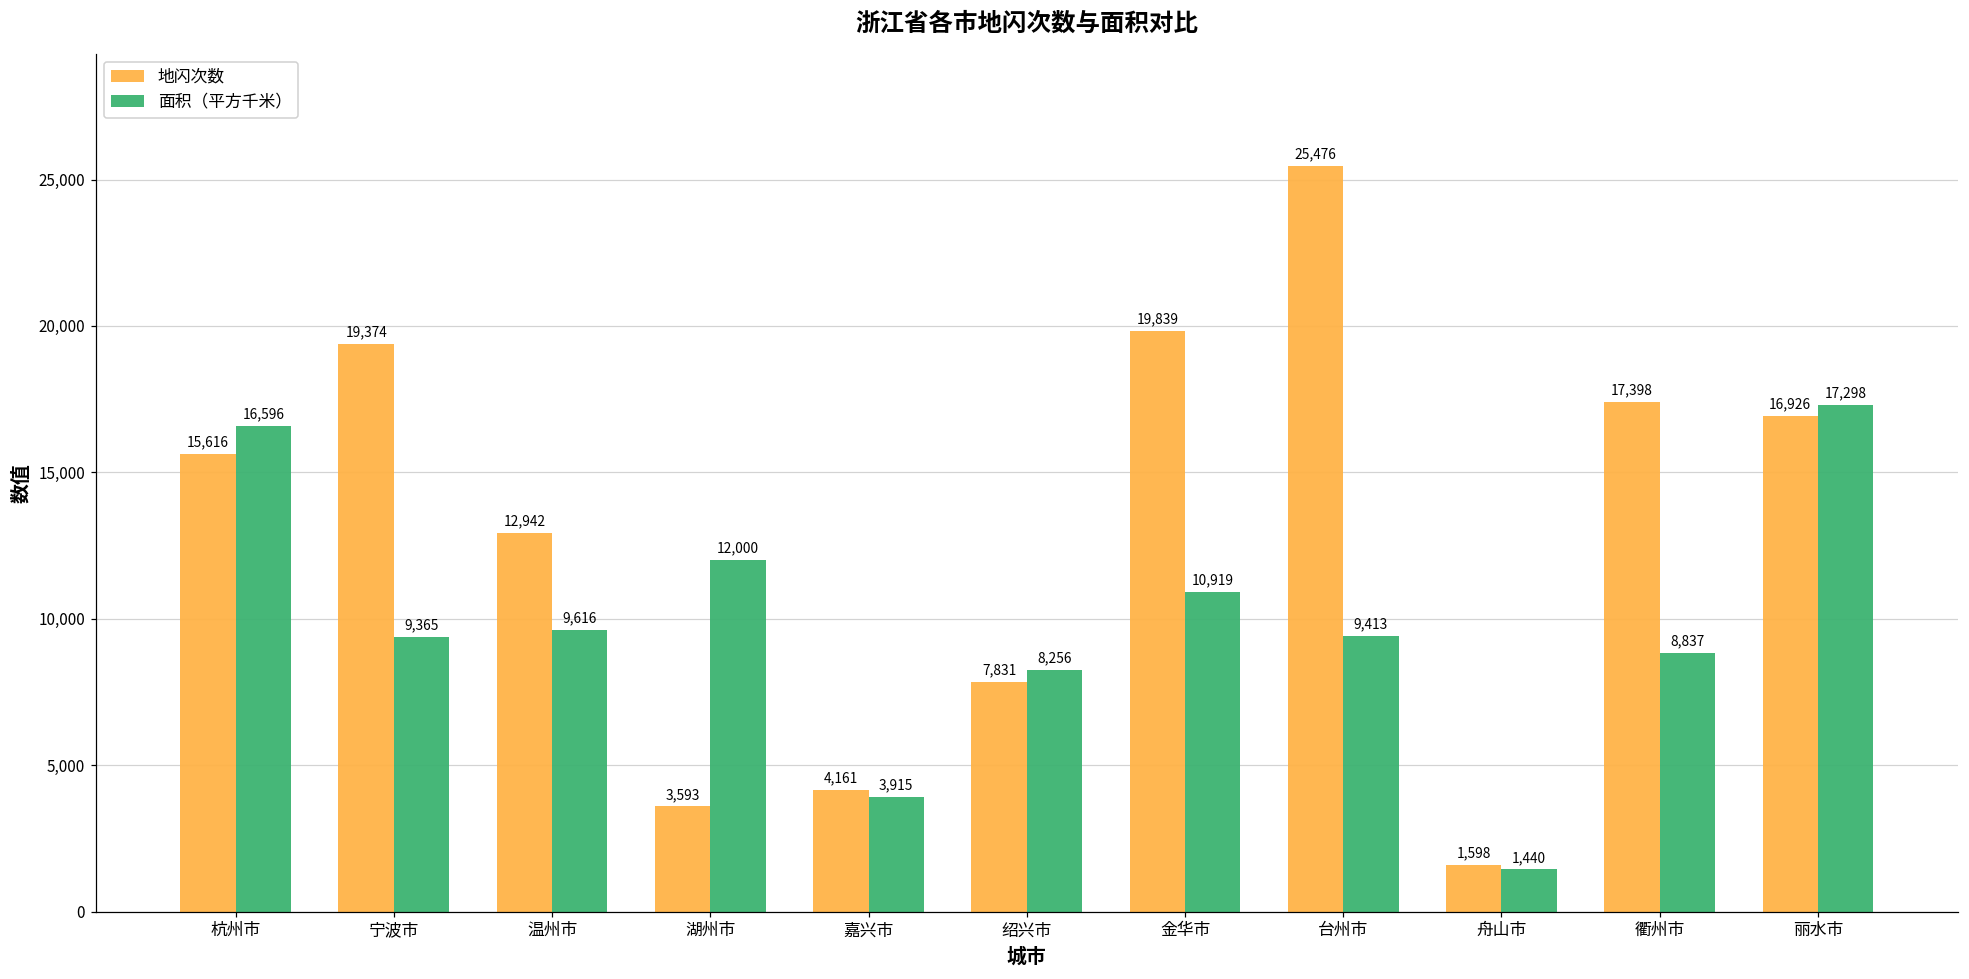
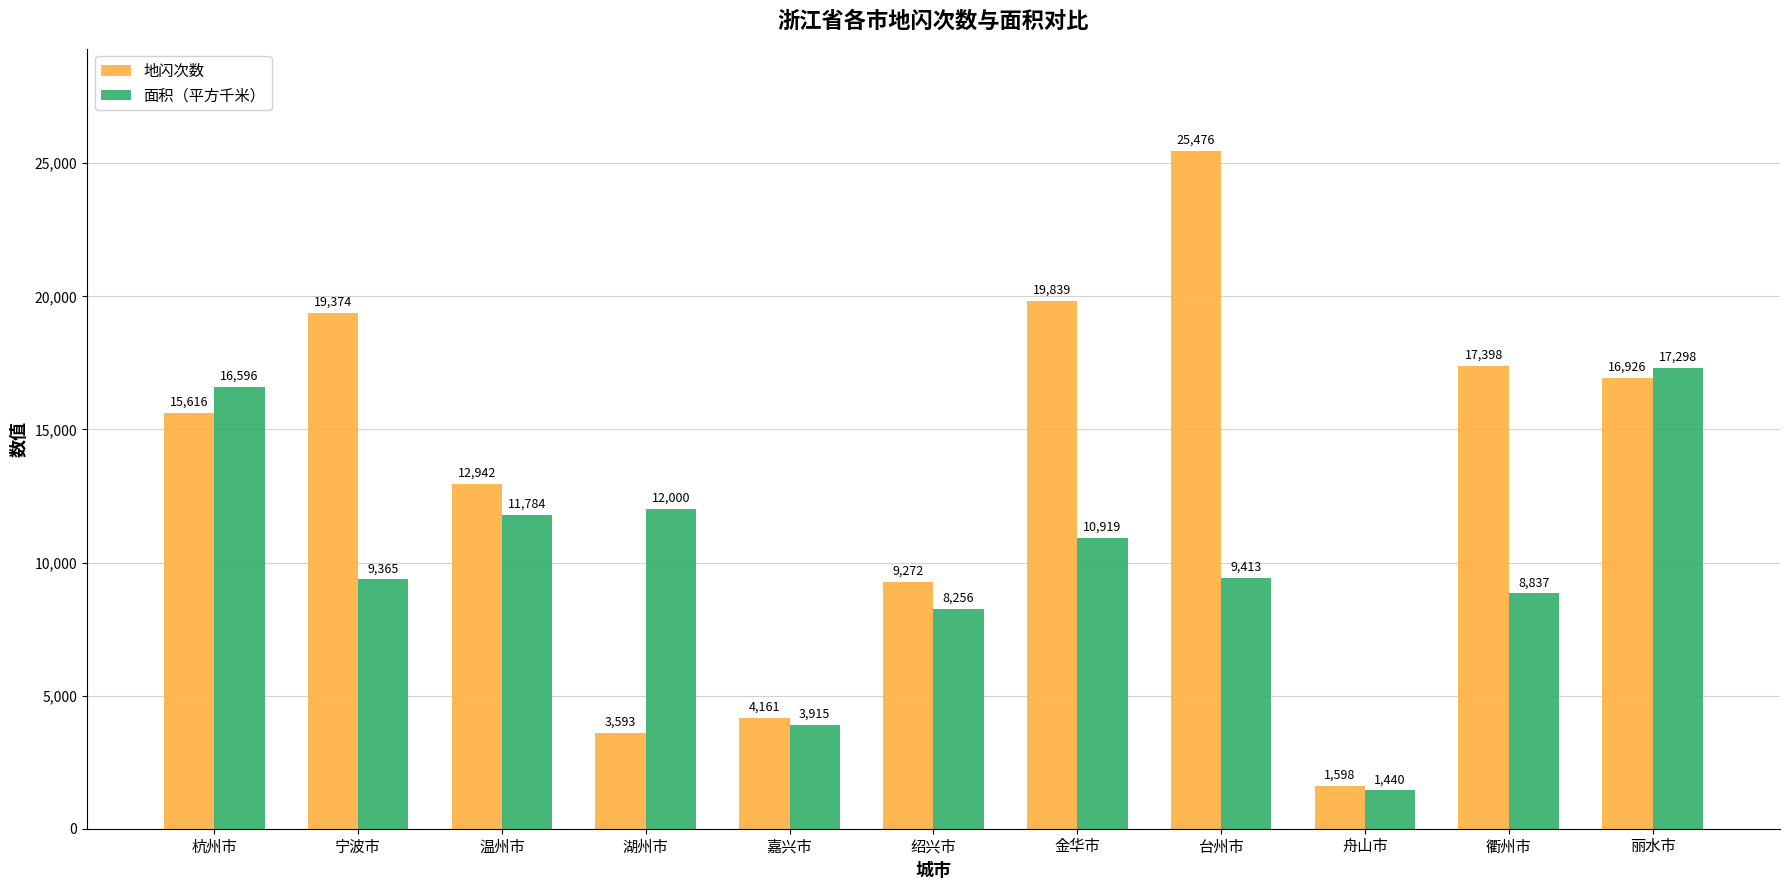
面积（平方千米）, 温州市: 9,616 -> 11,784
地闪次数, 绍兴市: 7,831 -> 9,272
